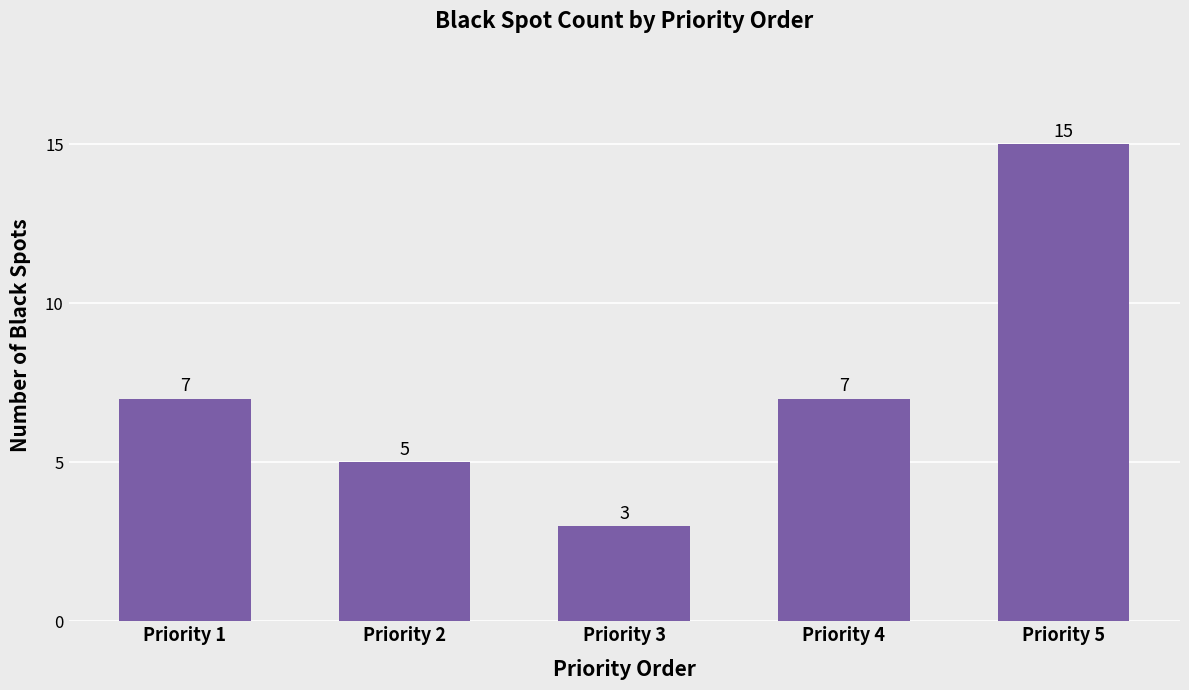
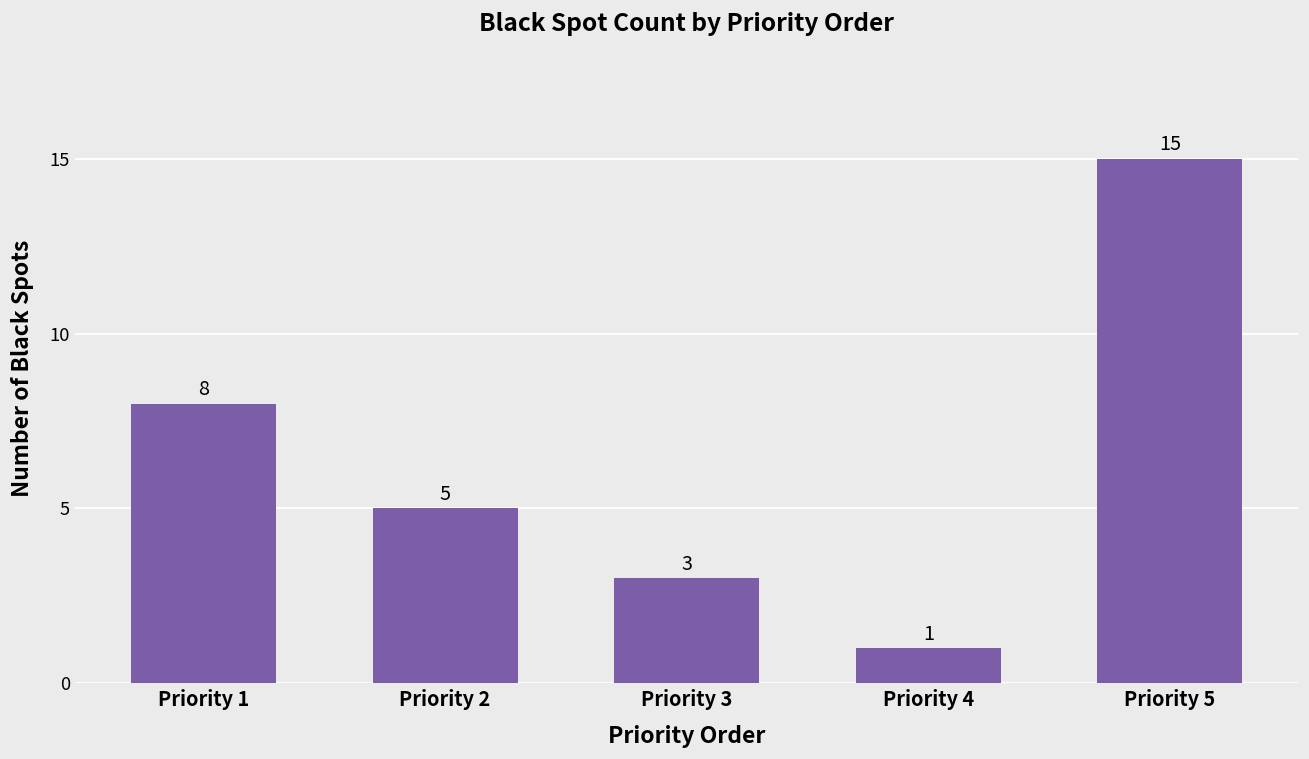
Priority 1: 7 -> 8
Priority 4: 7 -> 1
